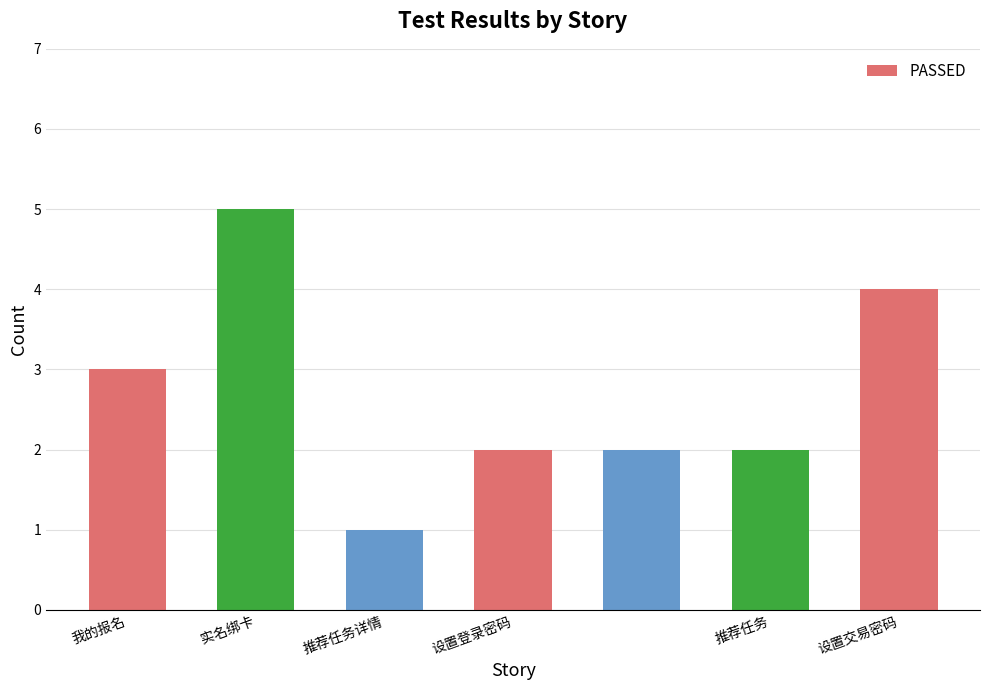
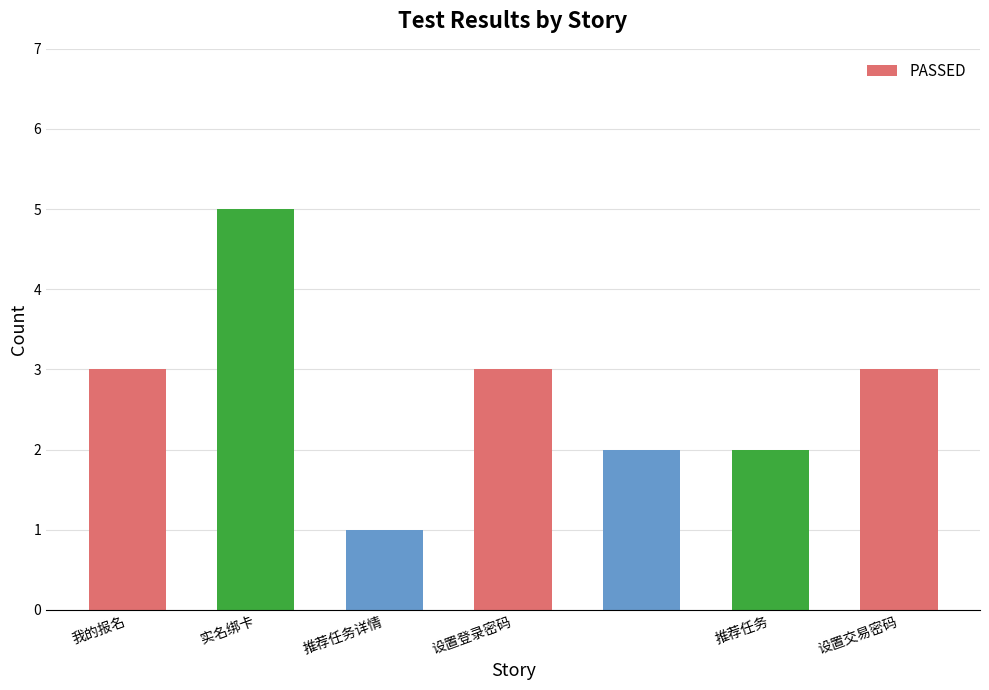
设置登录密码: 2 -> 3
设置交易密码: 4 -> 3
